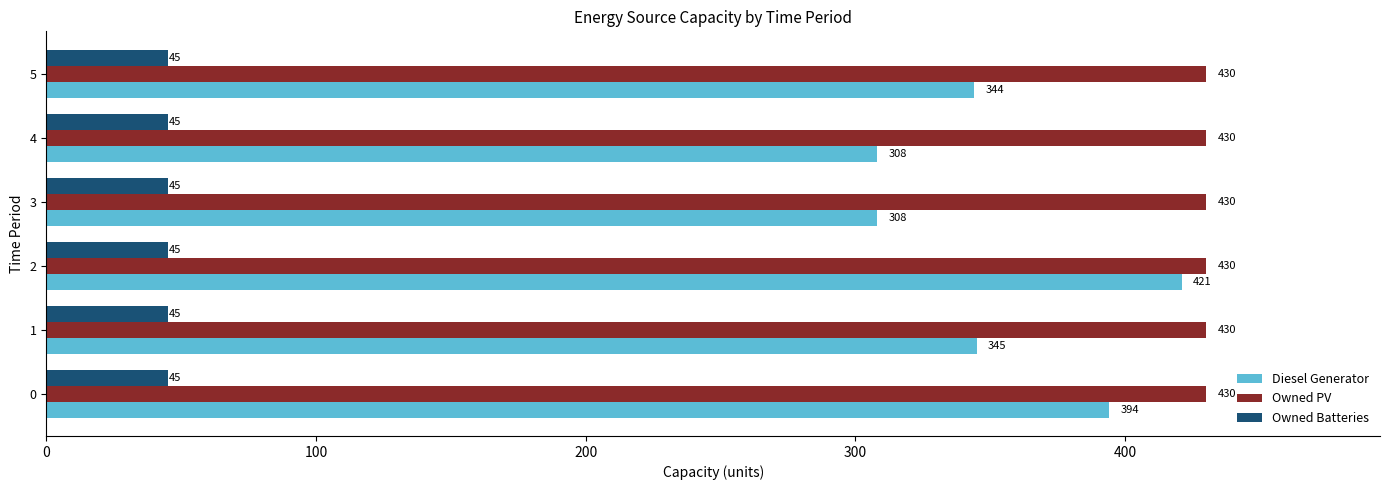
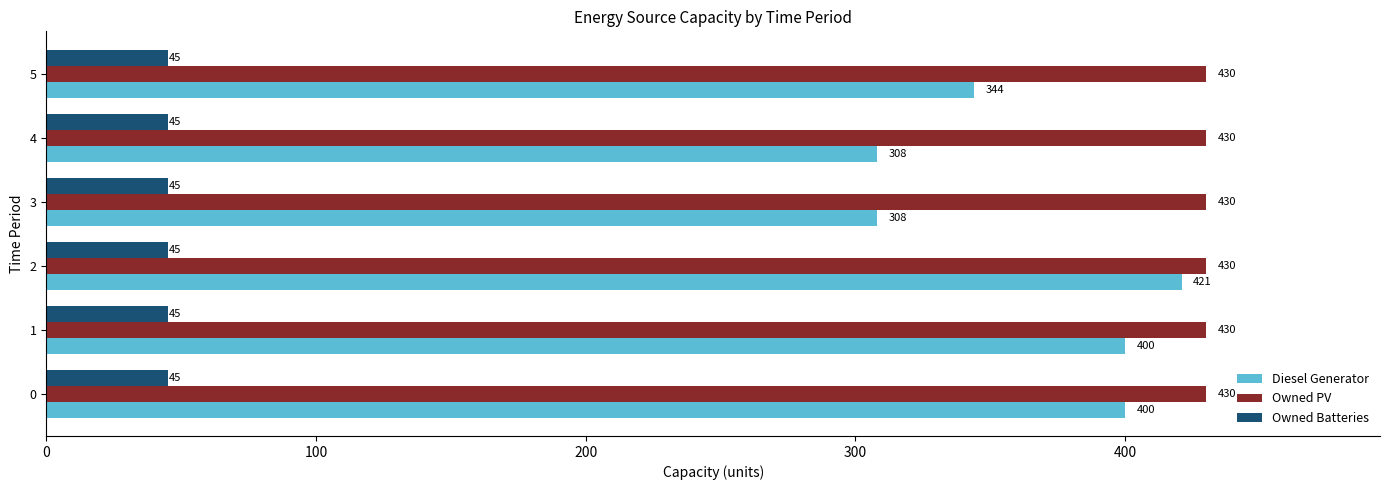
Diesel Generator, 1: 345 -> 400
Diesel Generator, 0: 394 -> 400
